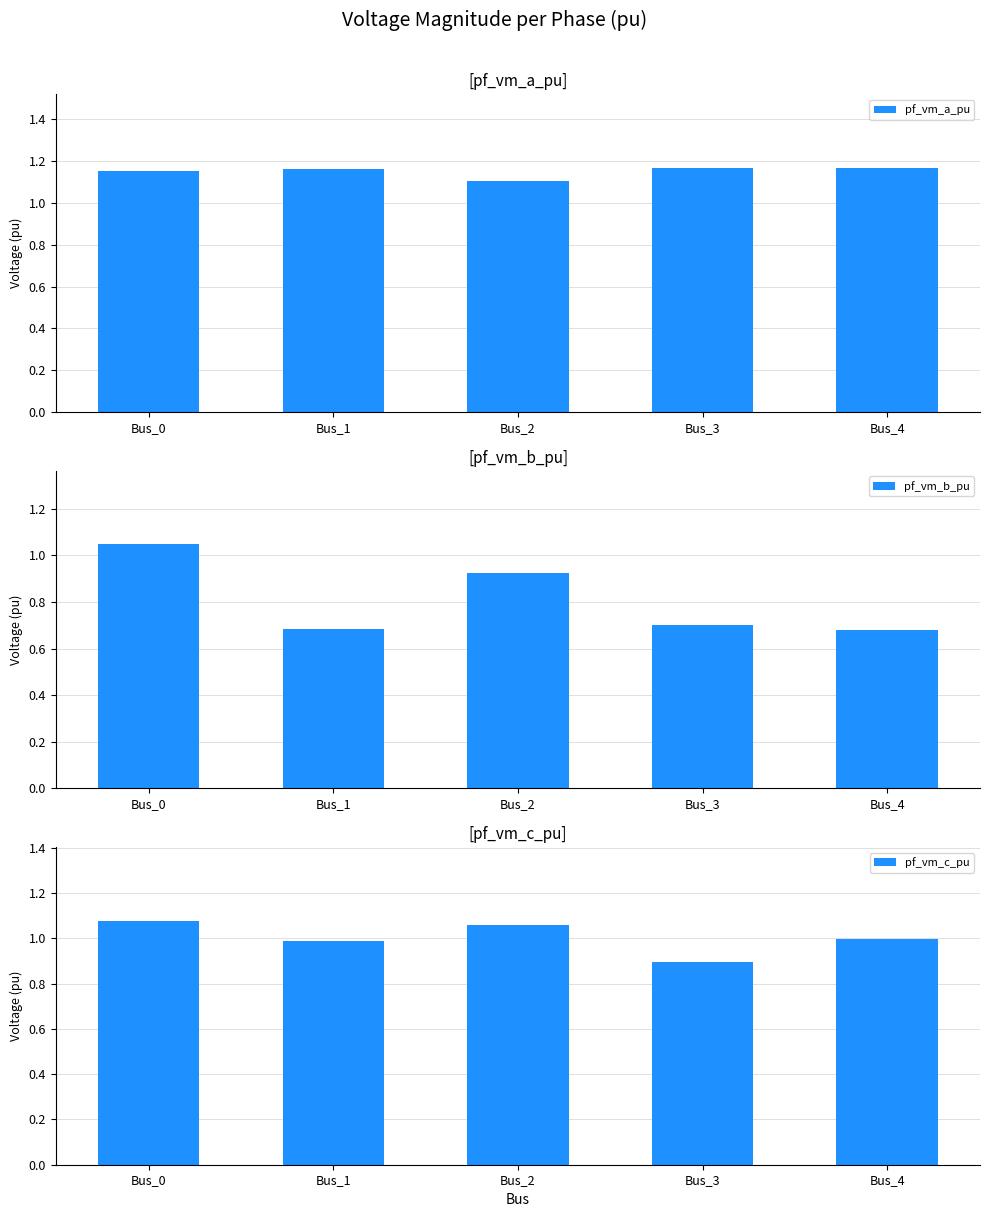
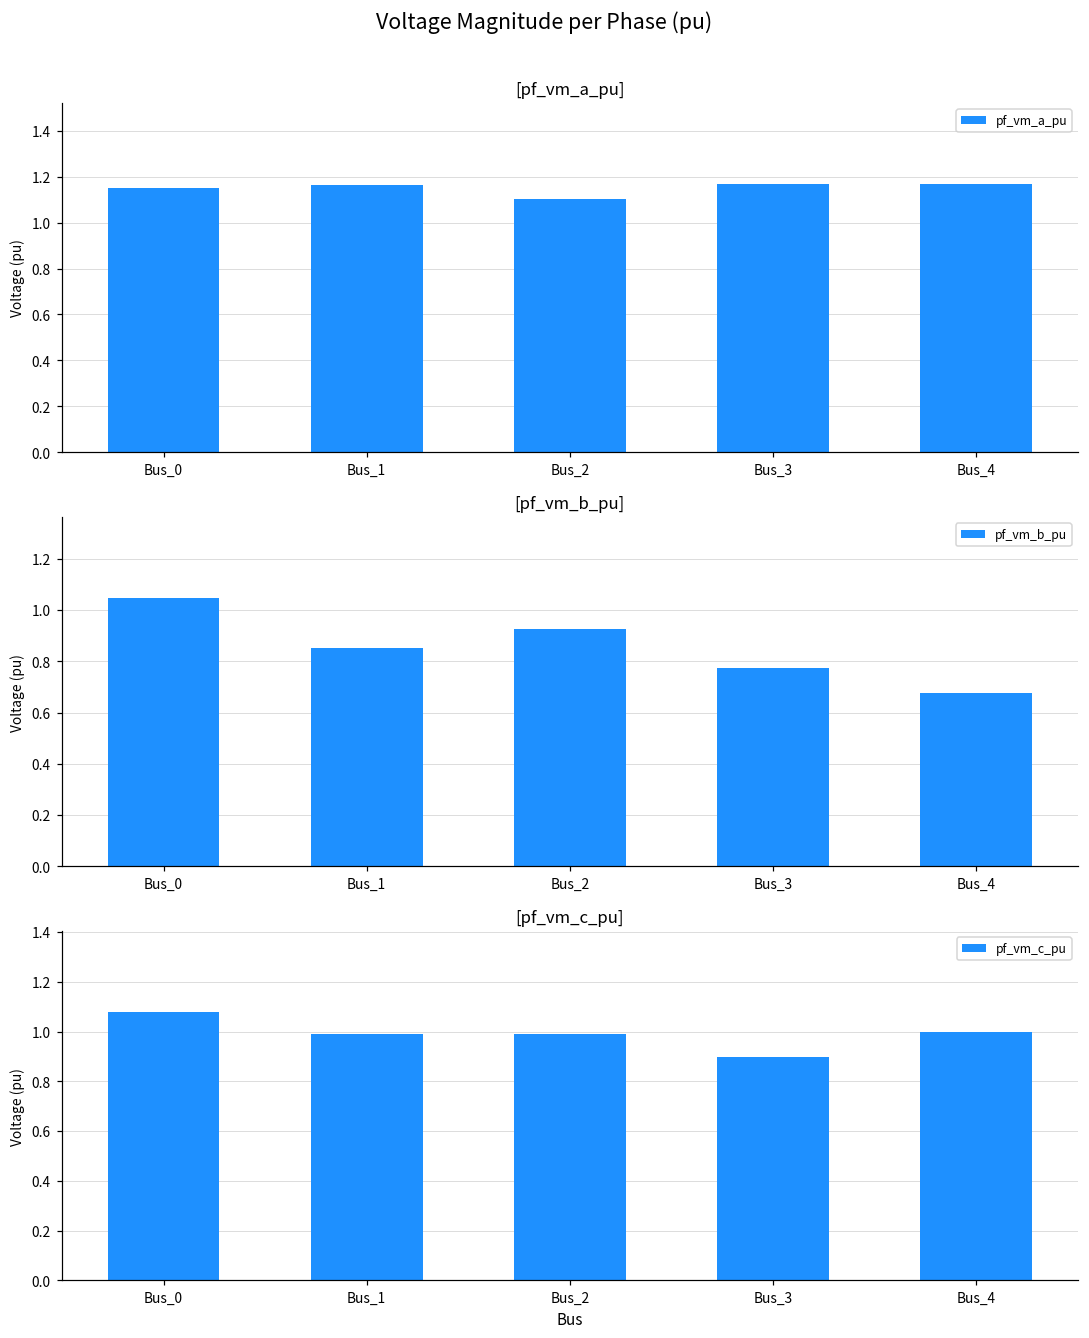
[pf_vm_b_pu], Bus_1: 0.68 -> 0.85
[pf_vm_b_pu], Bus_3: 0.70 -> 0.77
[pf_vm_c_pu], Bus_2: 1.06 -> 0.99
